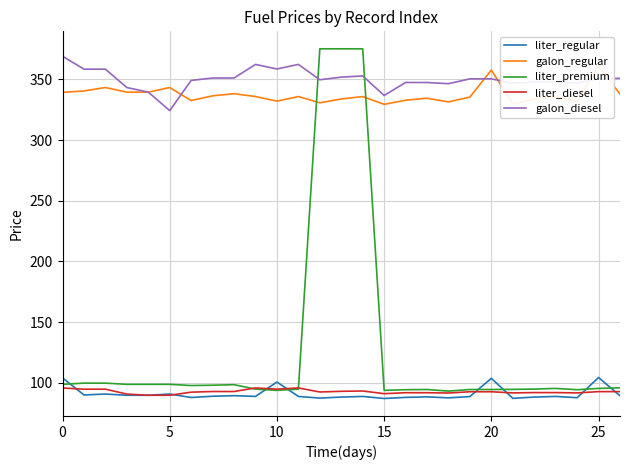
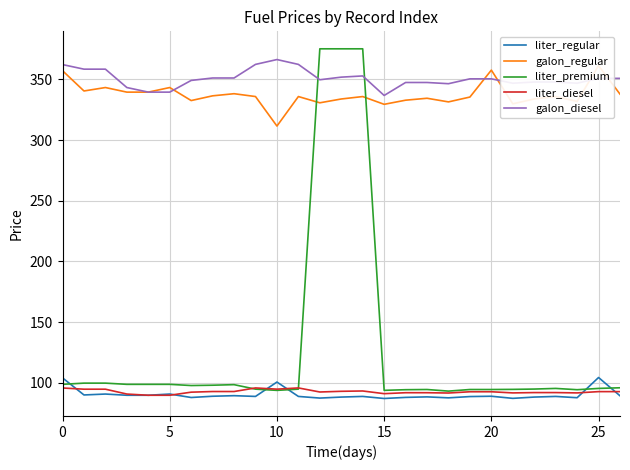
galon_regular, 0: 339 -> 357
galon_diesel, 0: 369 -> 362
galon_diesel, 5: 324 -> 340
galon_regular, 10: 332 -> 312
galon_diesel, 10: 359 -> 366
liter_regular, 20: 104 -> 89
